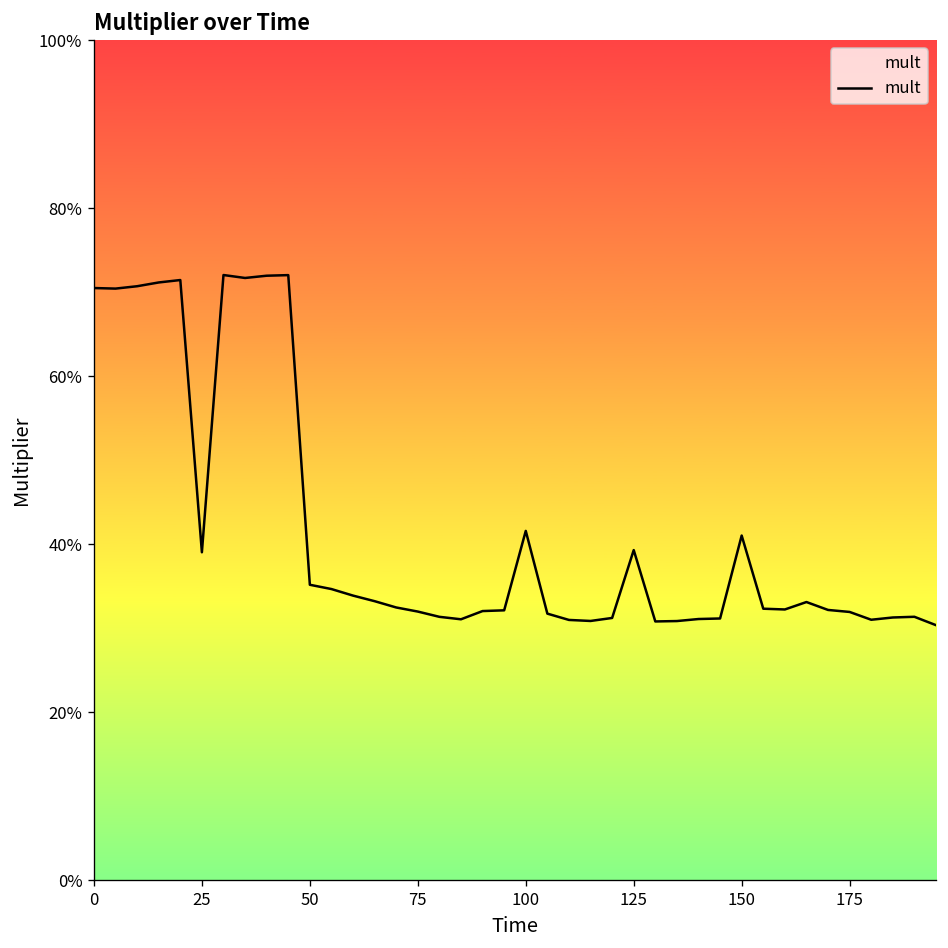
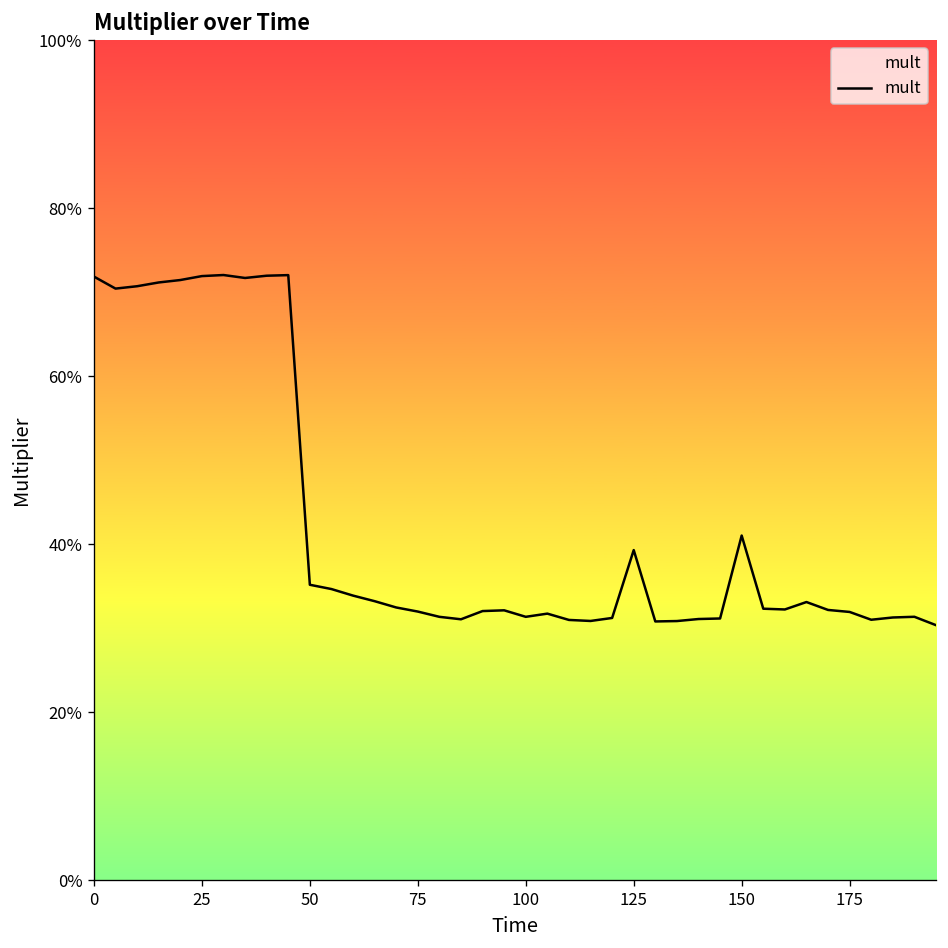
0: 70% -> 72%
25: 39% -> 72%
100: 42% -> 31%
